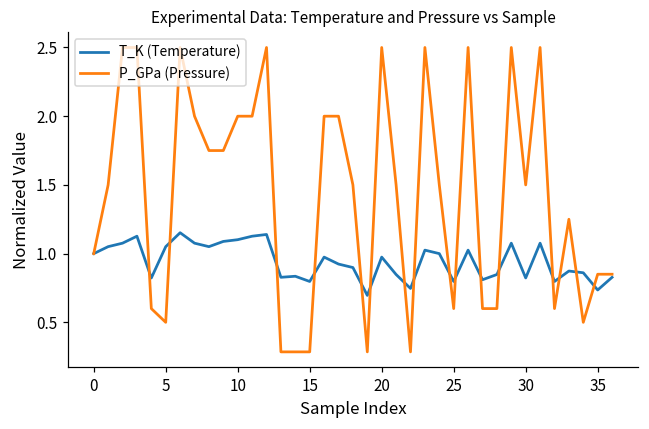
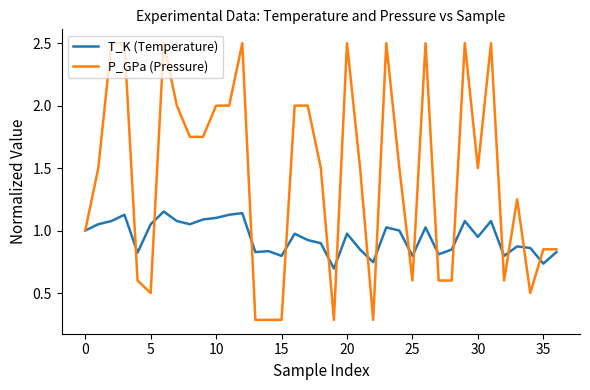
T_K (Temperature), 30: 0.82 -> 0.95
